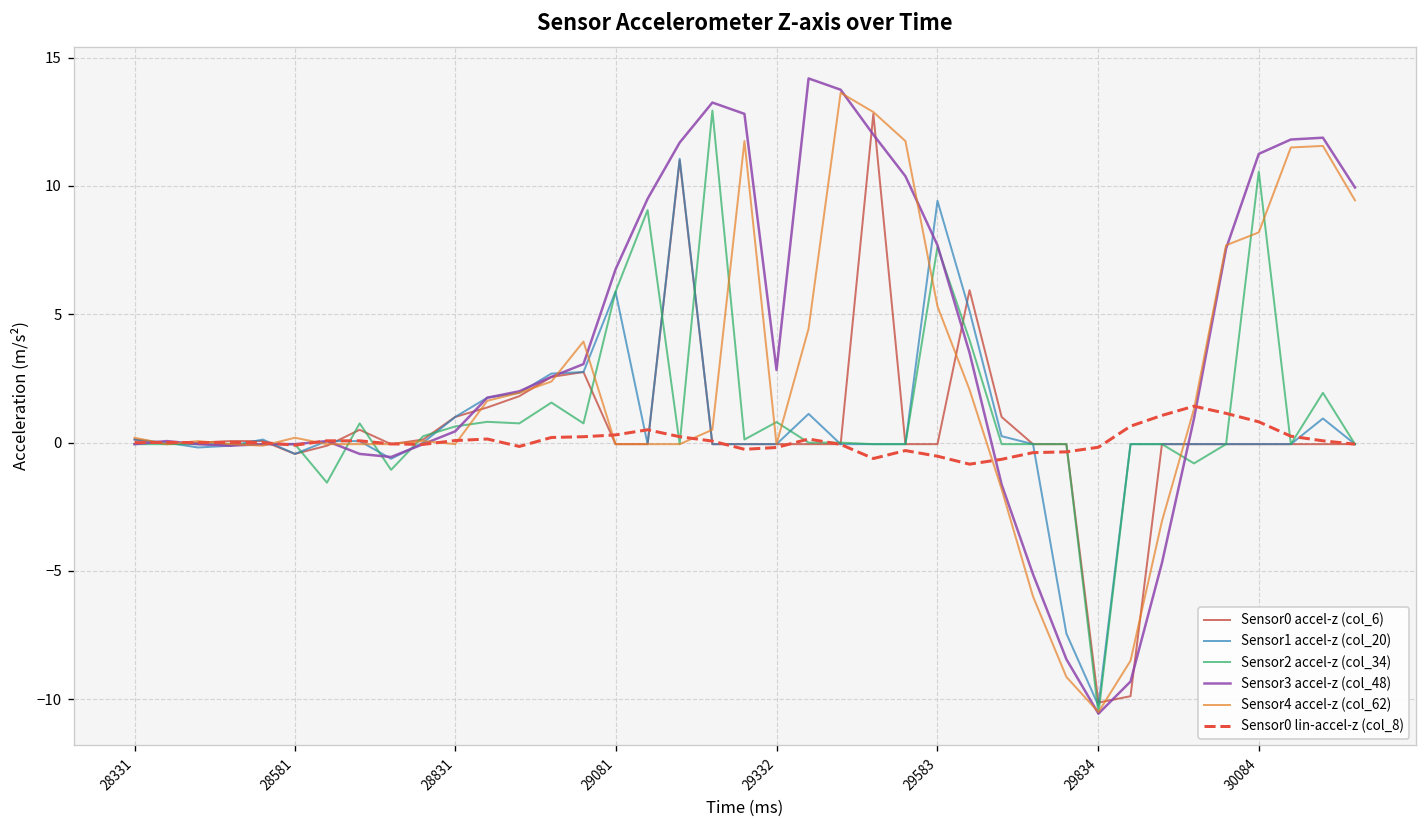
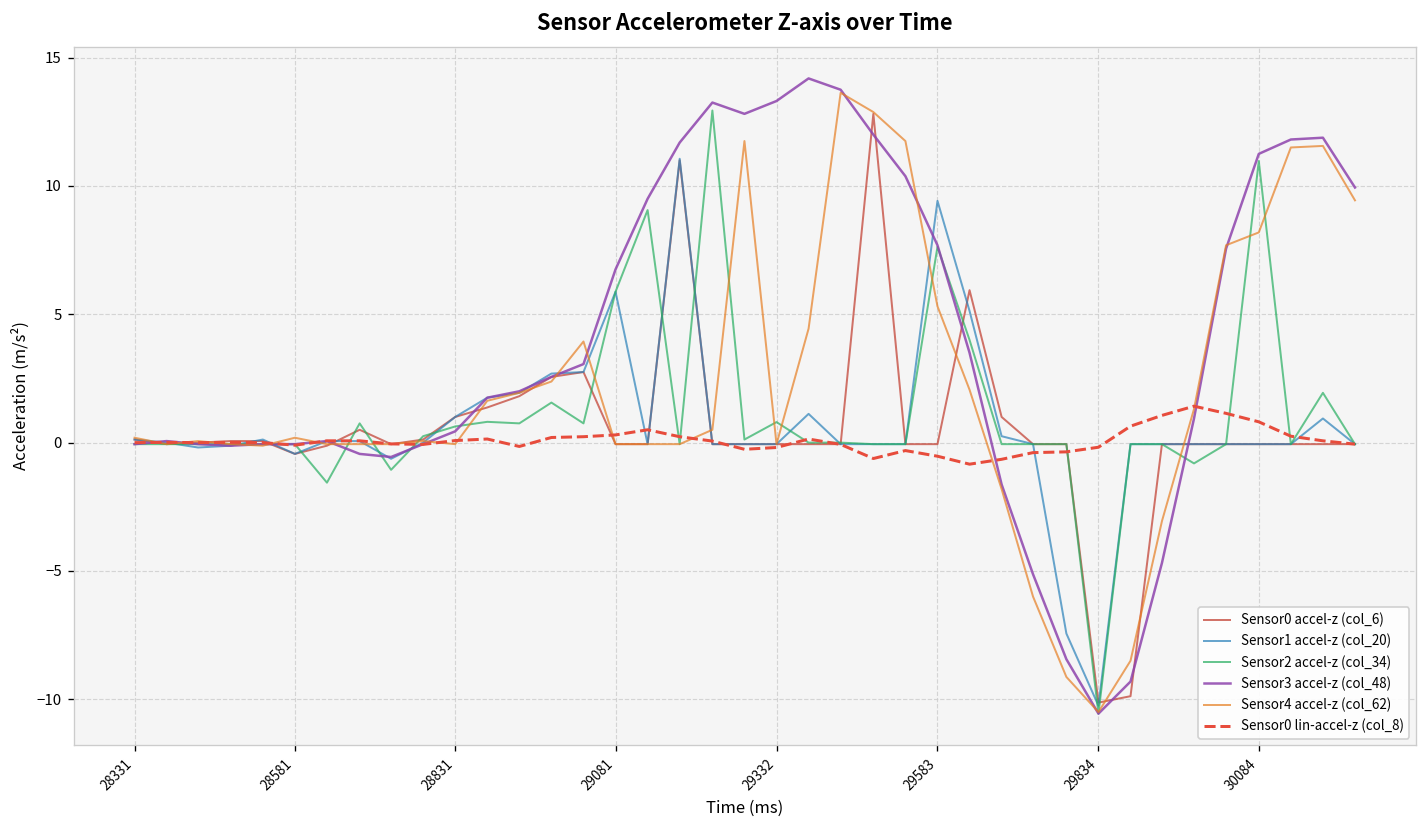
Sensor3 accel-z (col_48), 29332: 2.8 -> 13.3
Sensor2 accel-z (col_34), 30084: 10.6 -> 11.0
